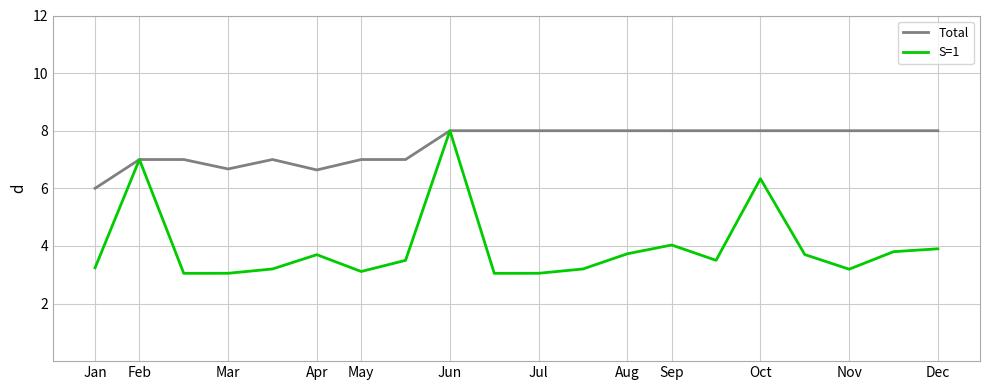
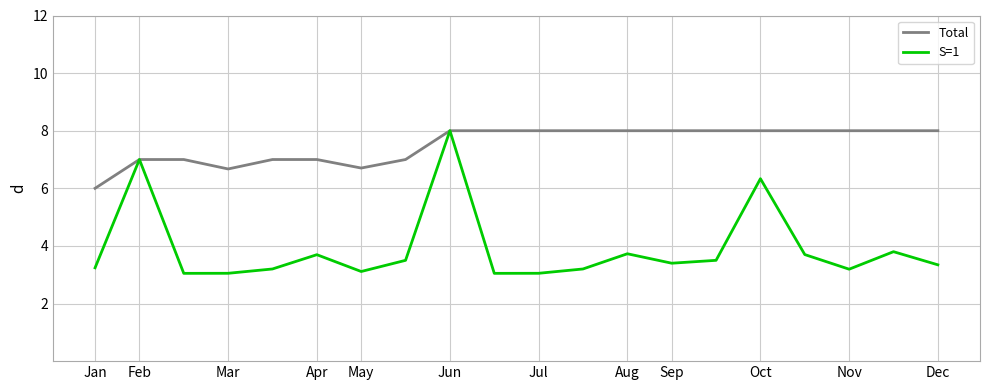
Total, Apr: 6.6 -> 7.0
Total, May: 7.0 -> 6.7
S=1, Sep: 4.0 -> 3.4
S=1, Dec: 3.9 -> 3.3
